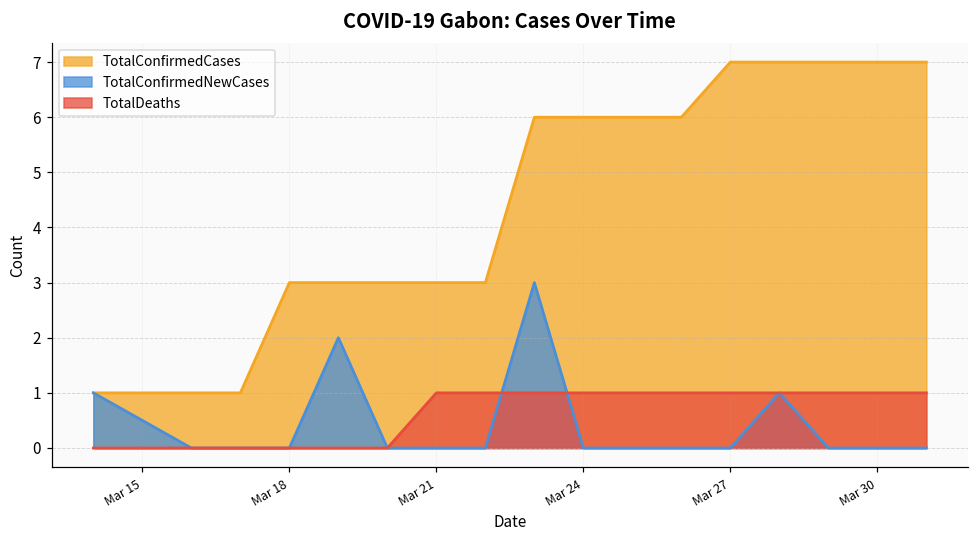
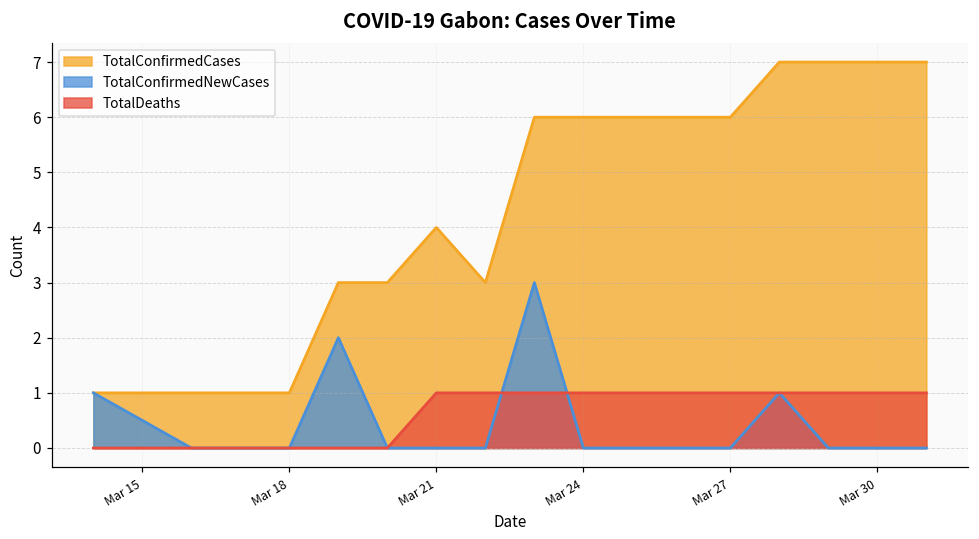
TotalConfirmedCases, Mar 18: 3 -> 1
TotalConfirmedCases, Mar 21: 3 -> 4
TotalConfirmedCases, Mar 27: 7 -> 6
